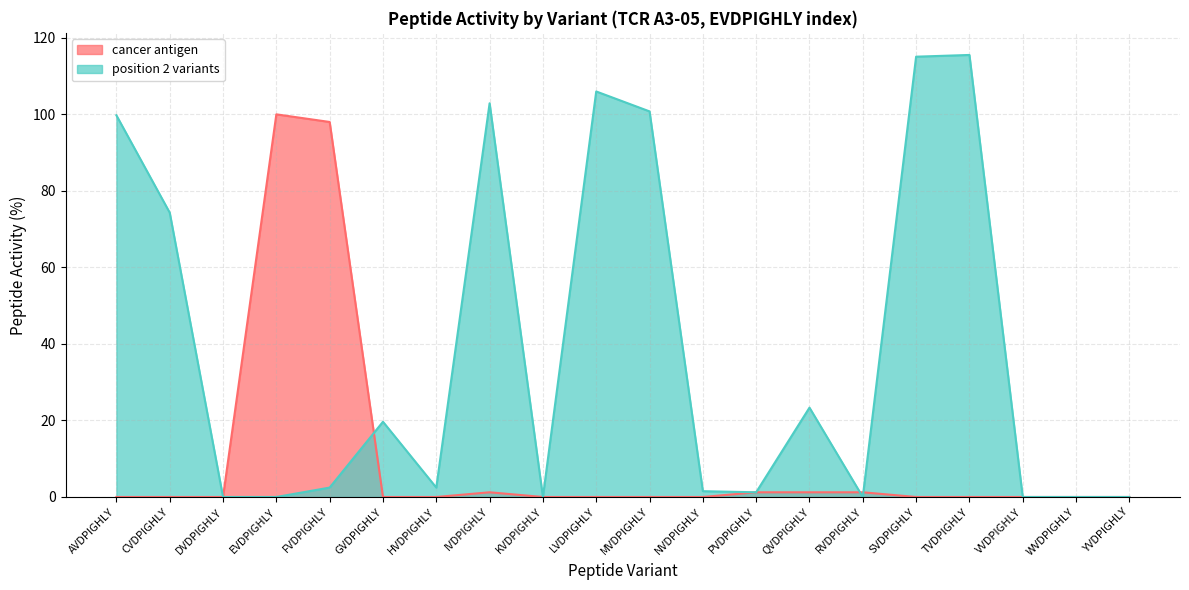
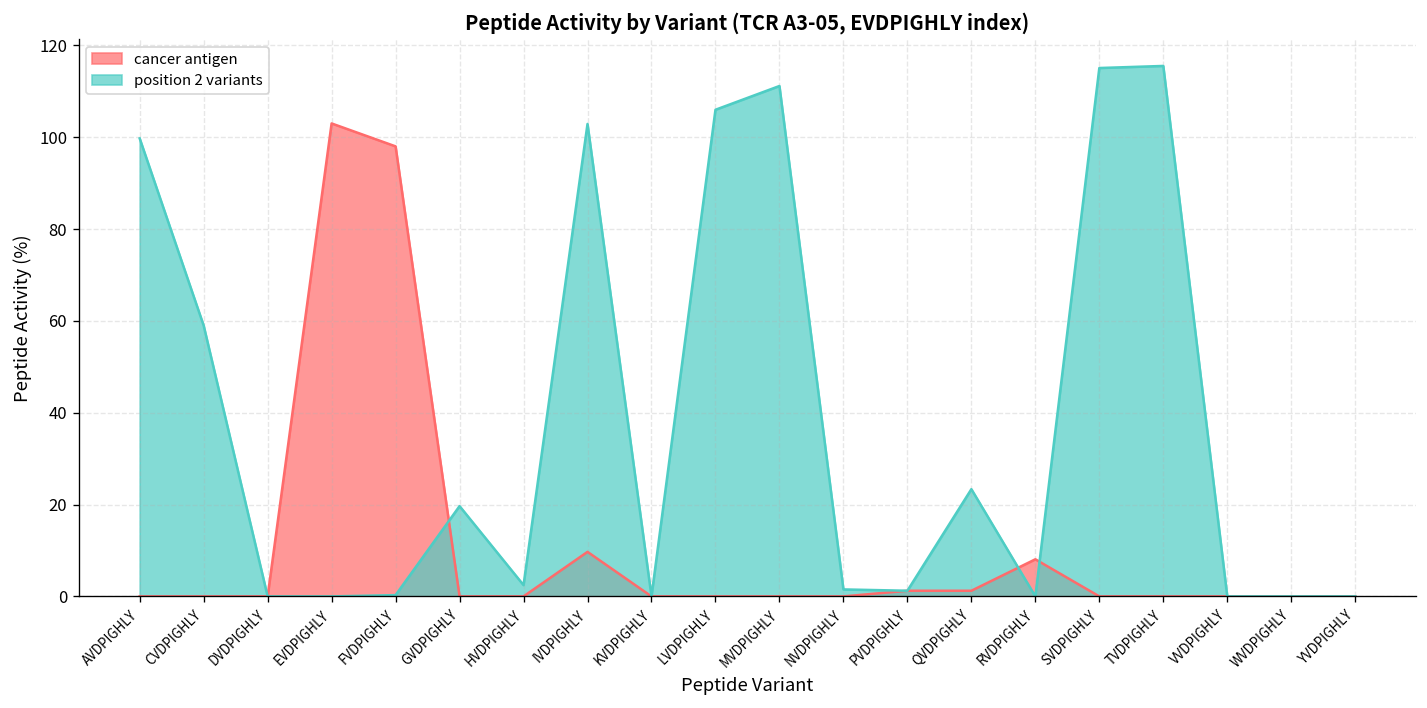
position 2 variants, CVDPIGHLY: 74 -> 59
cancer antigen, EVDPIGHLY: 100 -> 103
position 2 variants, FVDPIGHLY: 2 -> 0
cancer antigen, IVDPIGHLY: 1 -> 10
position 2 variants, MVDPIGHLY: 101 -> 111
cancer antigen, RVDPIGHLY: 1 -> 8
